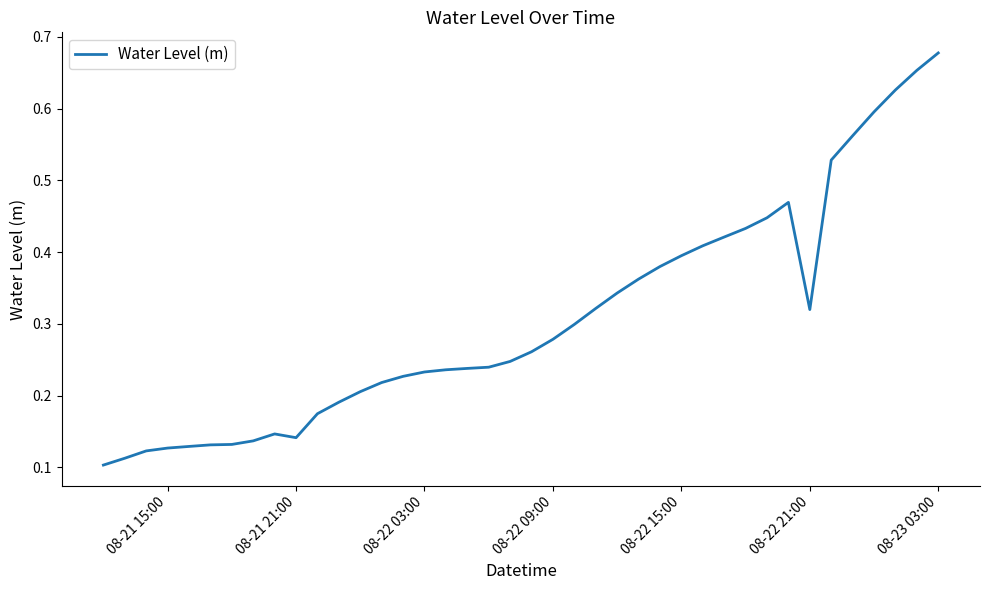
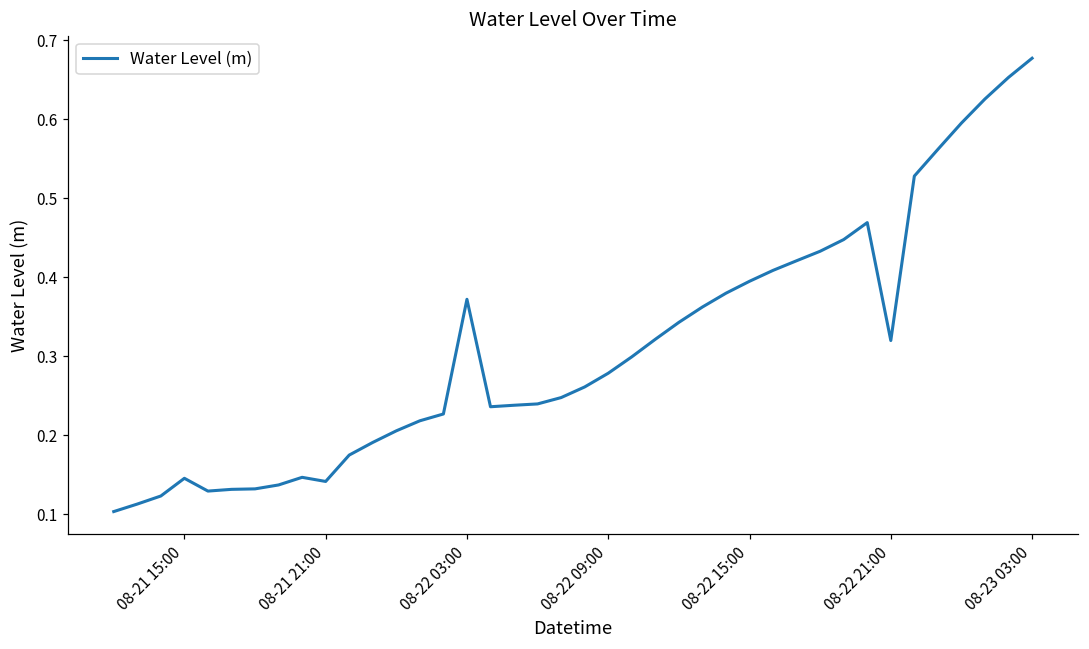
08-21 15:00: 0.13 -> 0.15
08-22 03:00: 0.23 -> 0.37
